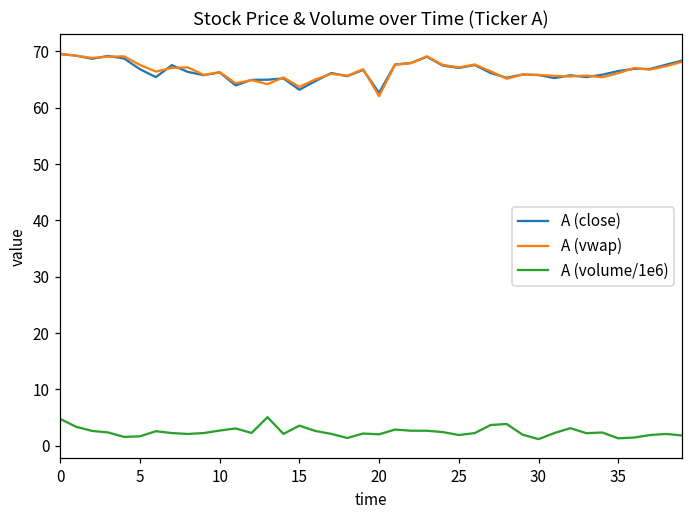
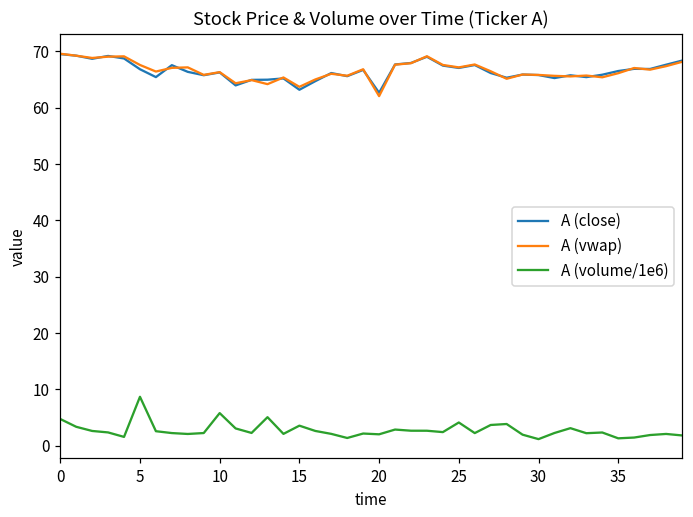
A (volume/1e6), 5: 2 -> 9
A (volume/1e6), 10: 3 -> 6
A (volume/1e6), 25: 2 -> 4
